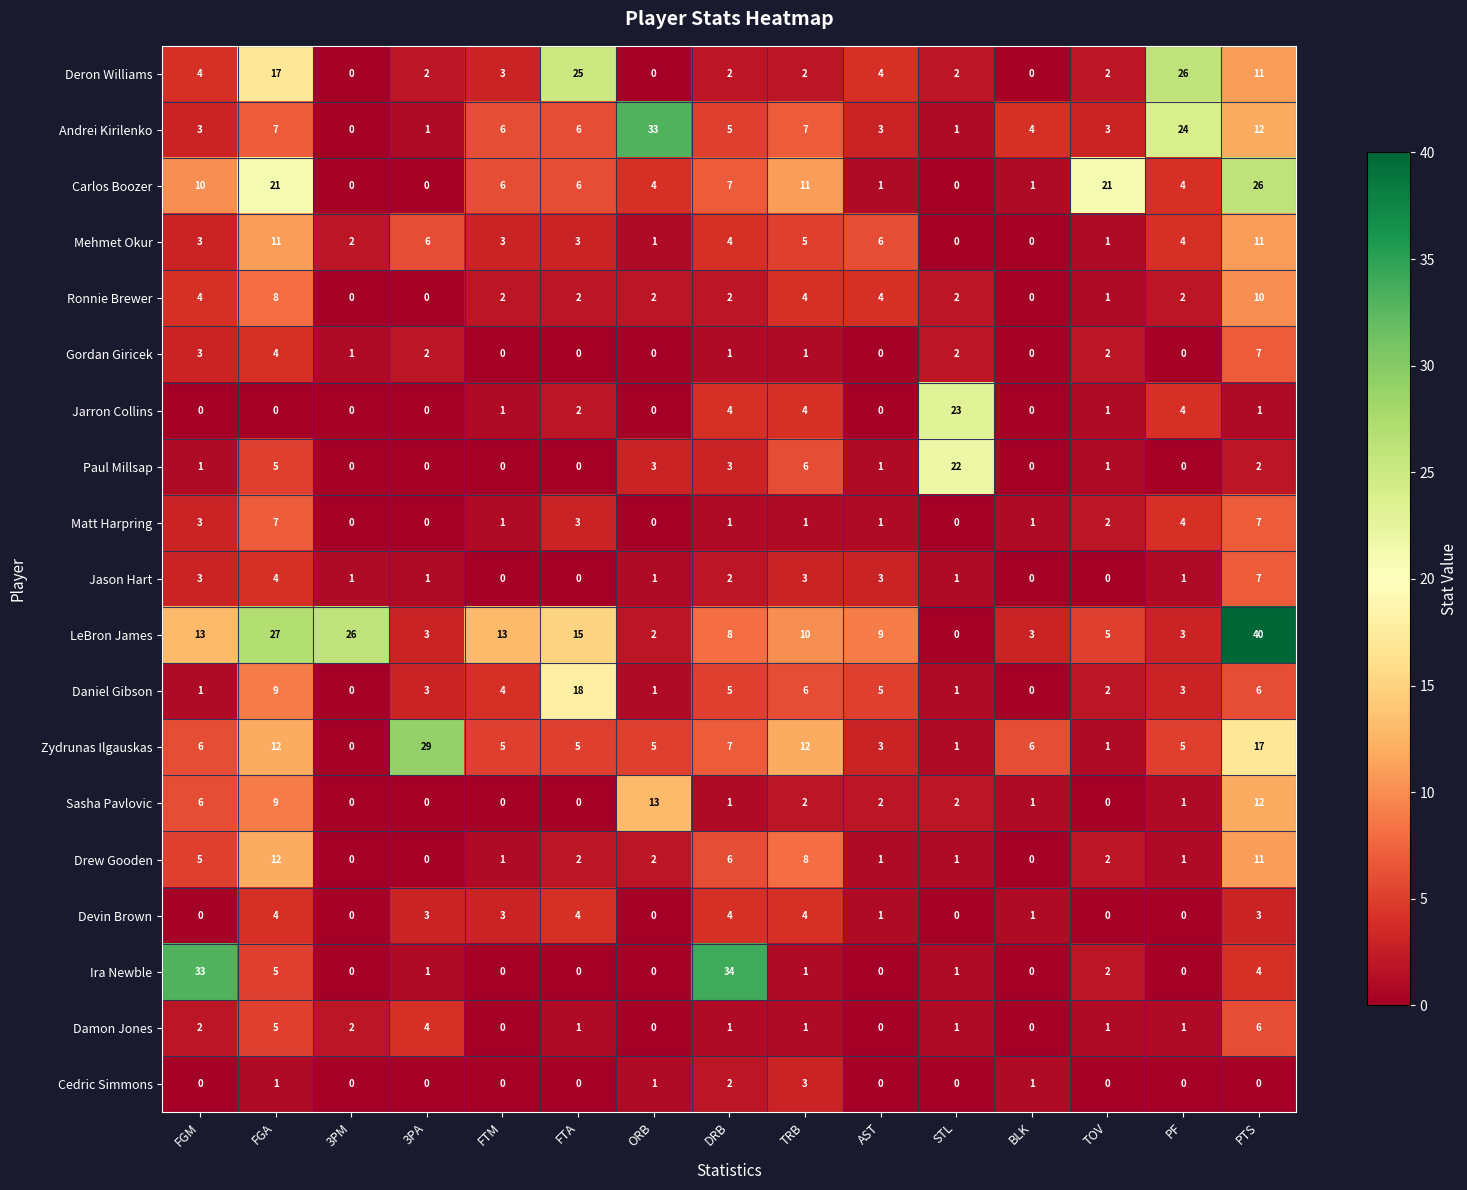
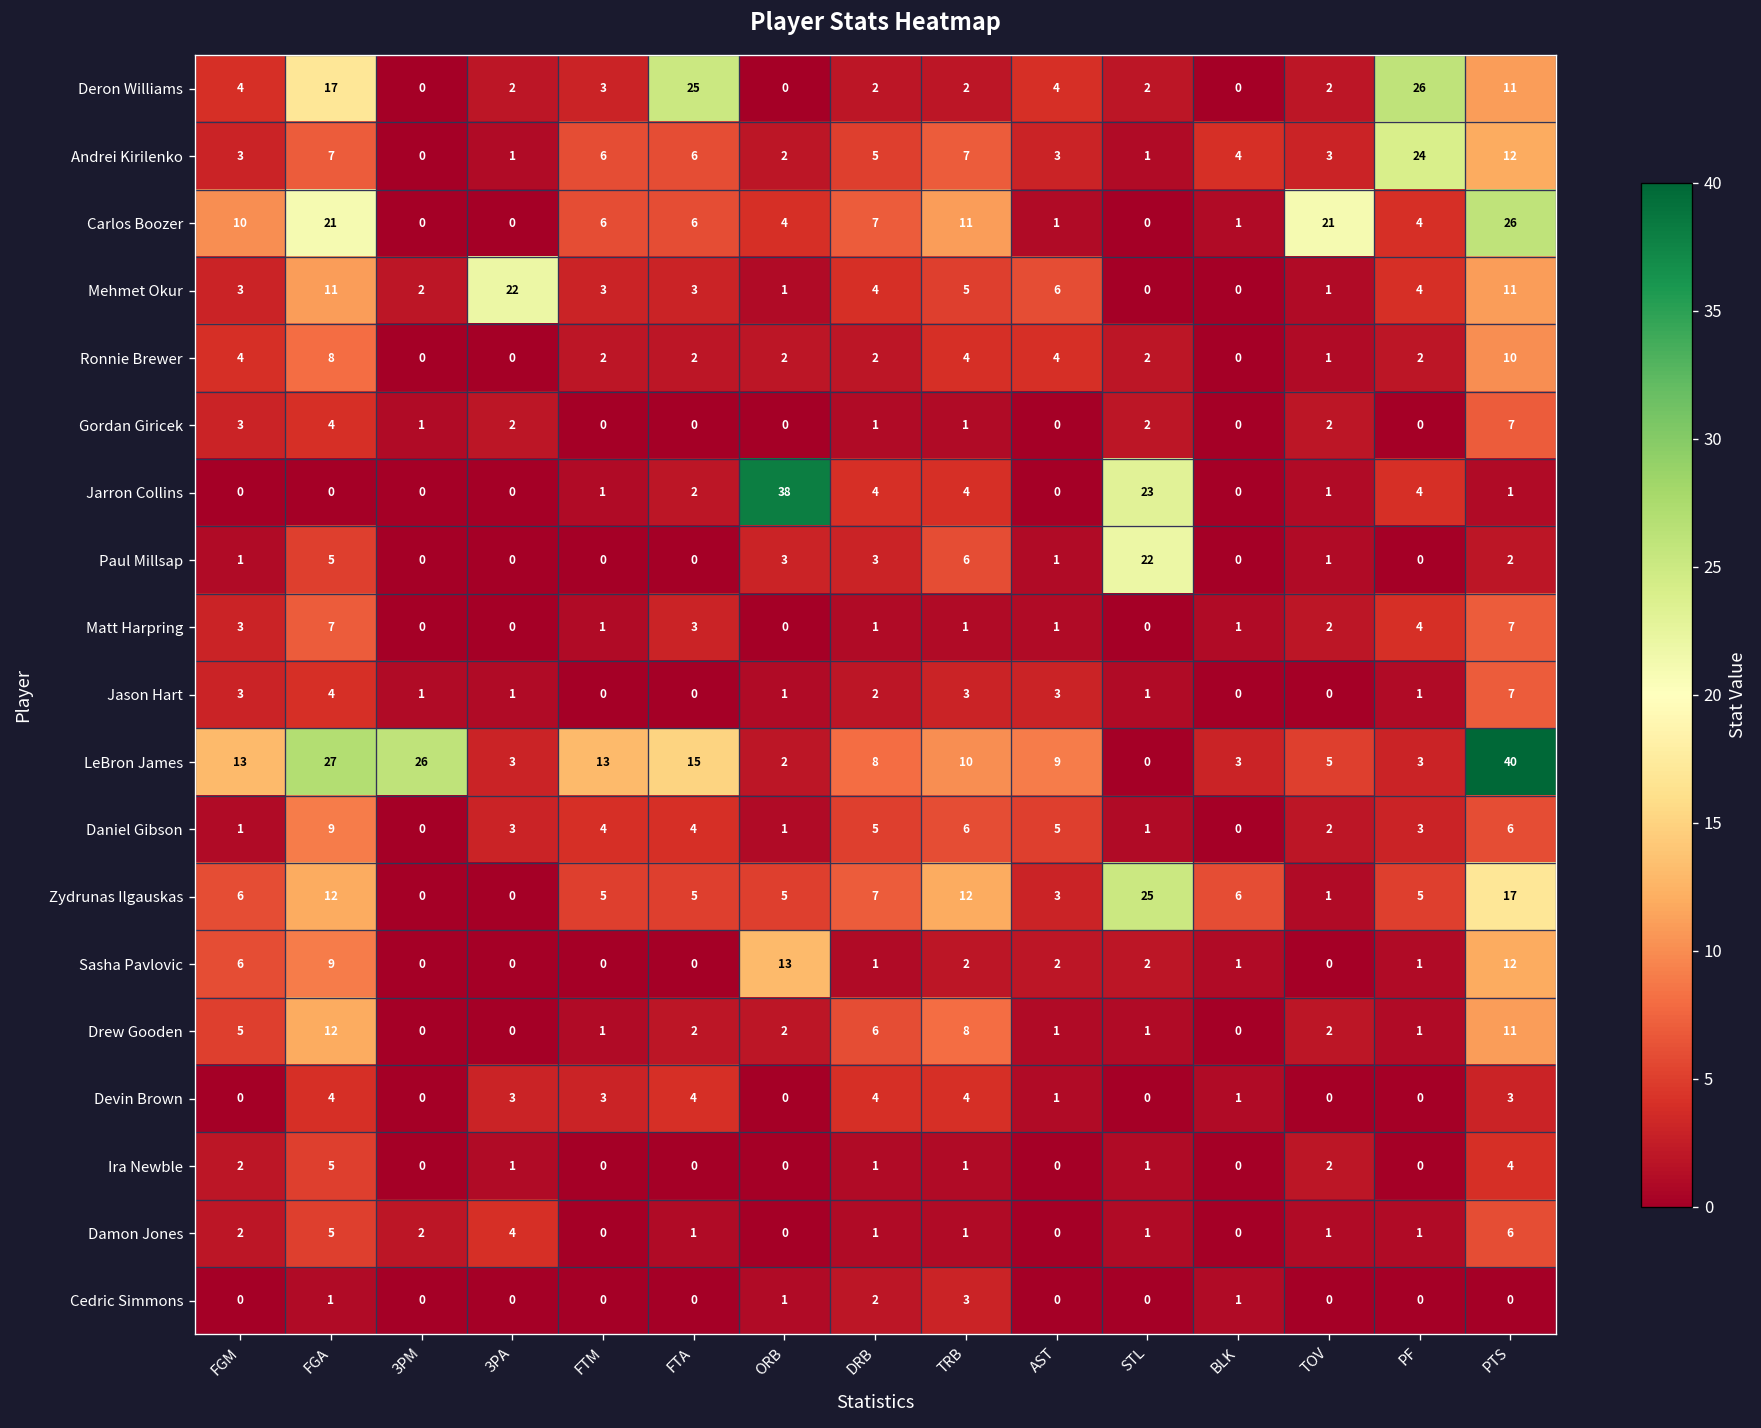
Andrei Kirilenko, ORB: 33 -> 2
Mehmet Okur, 3PA: 6 -> 22
Jarron Collins, ORB: 0 -> 38
Daniel Gibson, FTA: 18 -> 4
Zydrunas Ilgauskas, 3PA: 29 -> 0
Zydrunas Ilgauskas, STL: 1 -> 25
Ira Newble, FGM: 33 -> 2
Ira Newble, DRB: 34 -> 1
